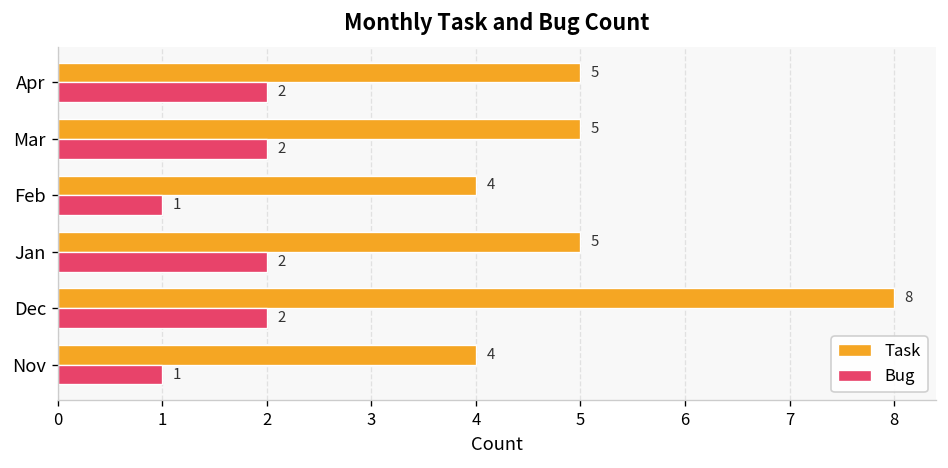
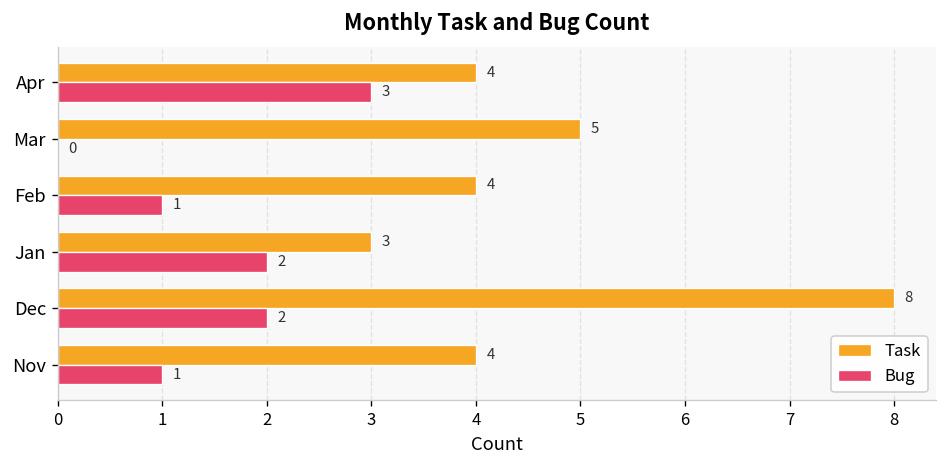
Task, Apr: 5 -> 4
Bug, Apr: 2 -> 3
Bug, Mar: 2 -> 0
Task, Jan: 5 -> 3
